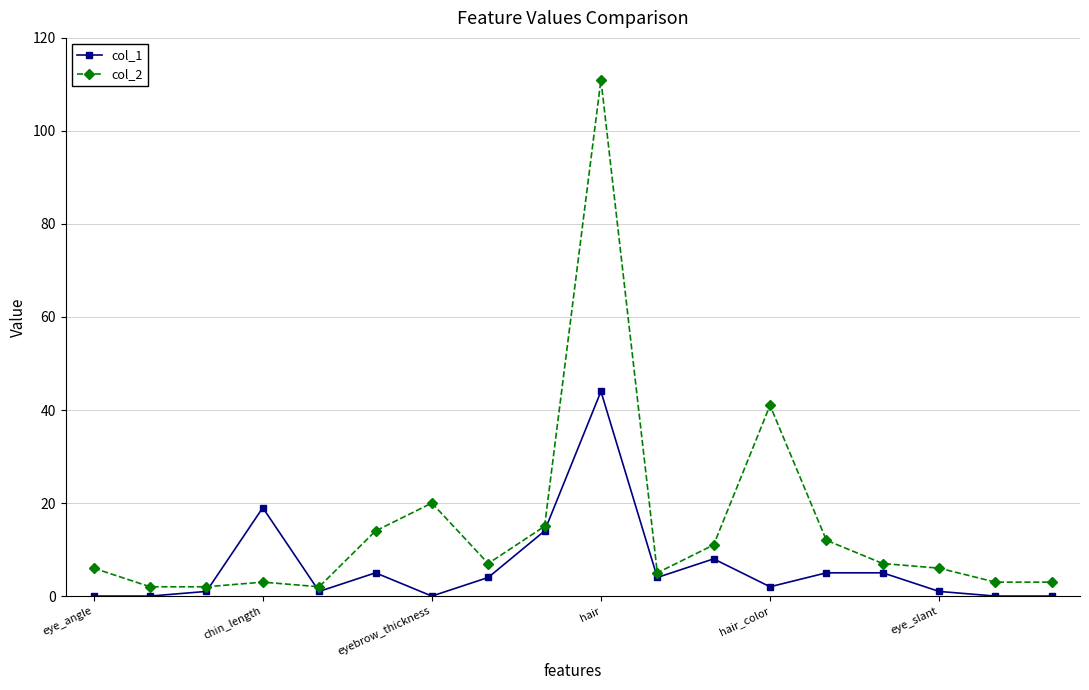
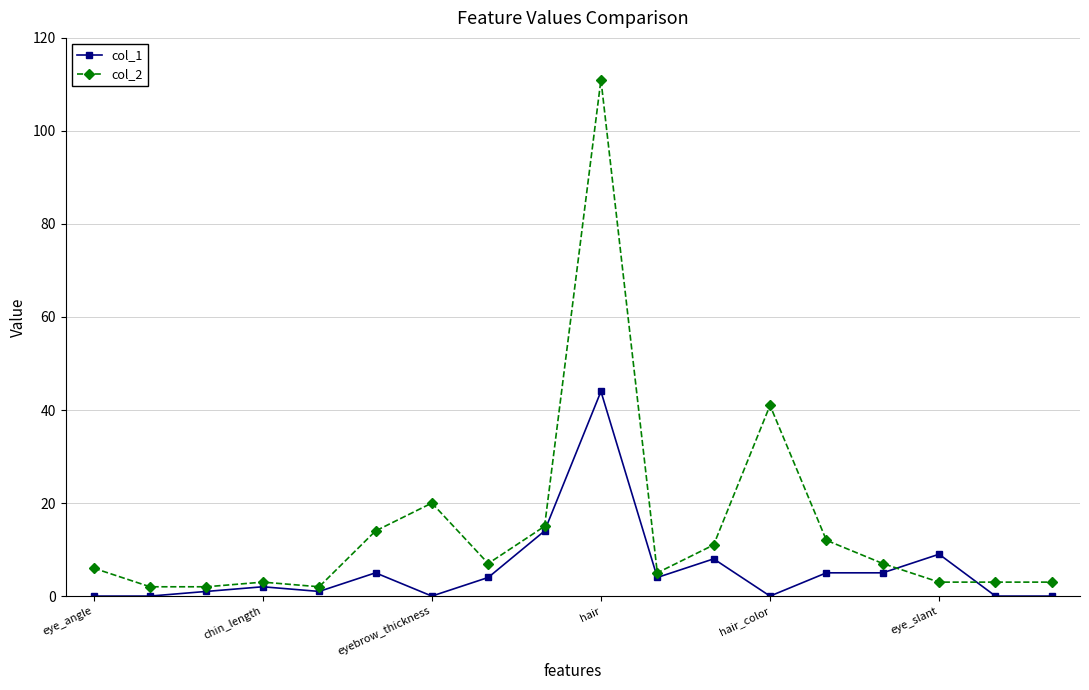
col_1, chin_length: 19 -> 2
col_1, hair_color: 2 -> 0
col_1, eye_slant: 1 -> 9
col_2, eye_slant: 6 -> 3
